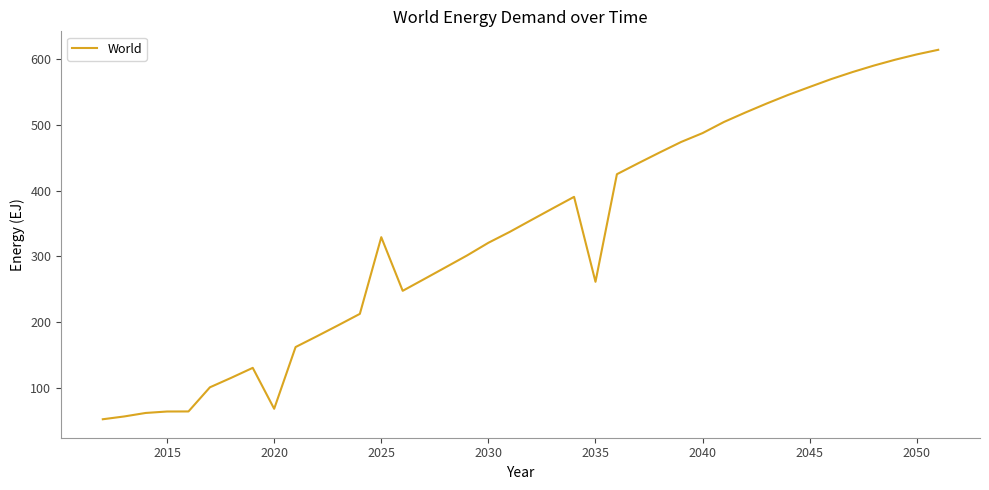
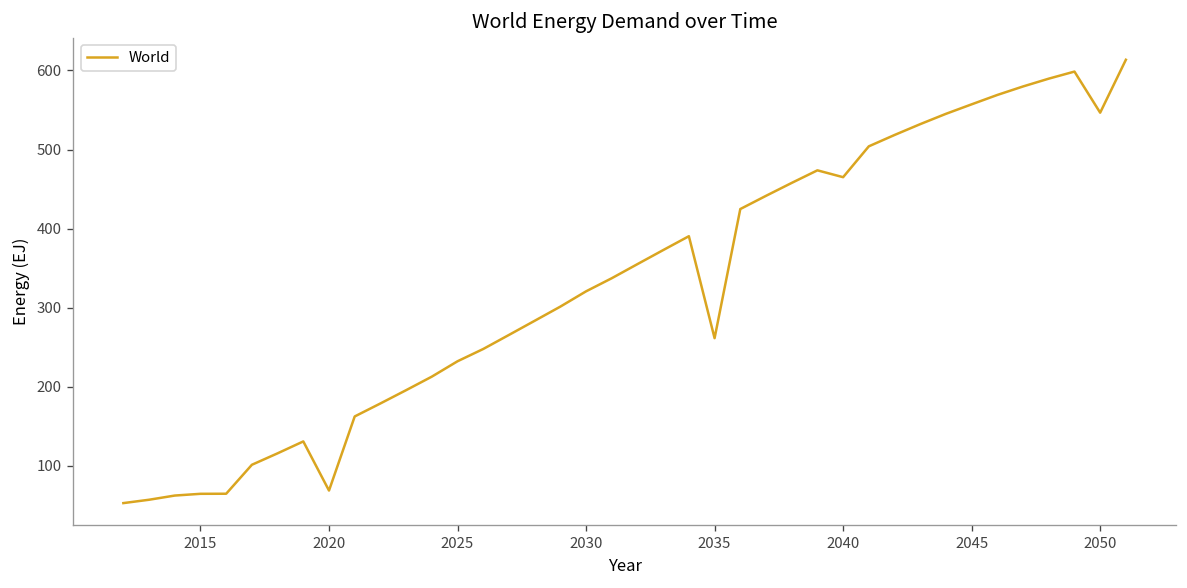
2025: 330 -> 230
2040: 490 -> 470
2050: 610 -> 550
